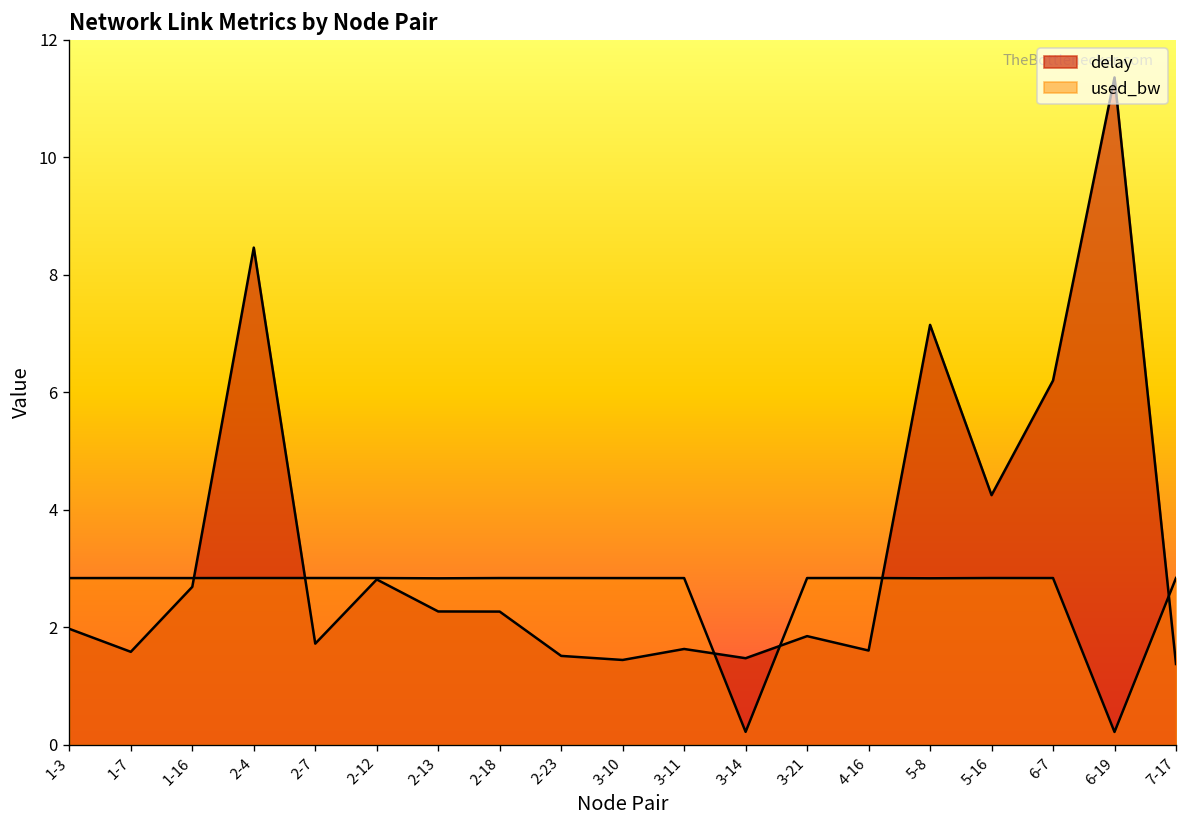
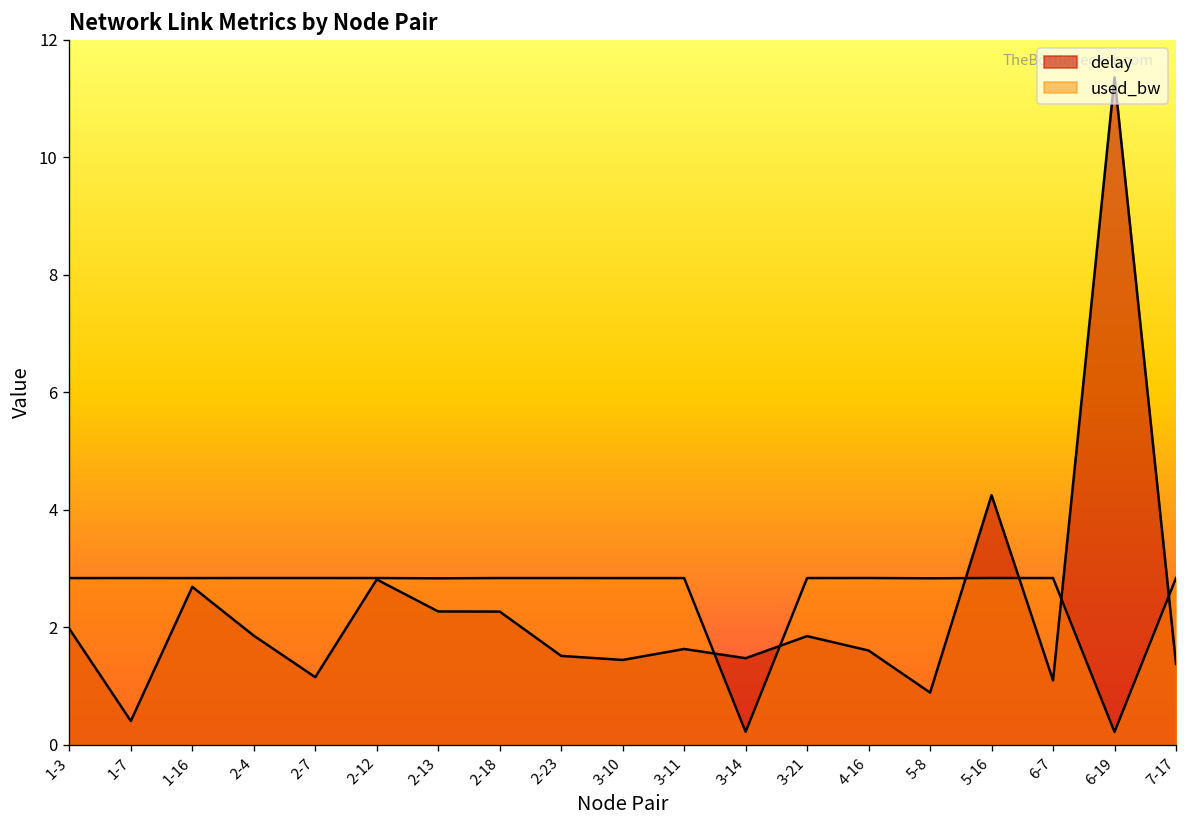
delay, 1-7: 1.6 -> 0.4
delay, 2-4: 8.5 -> 1.9
delay, 2-7: 1.7 -> 1.2
delay, 5-8: 7.1 -> 0.9
delay, 6-7: 6.2 -> 1.1
